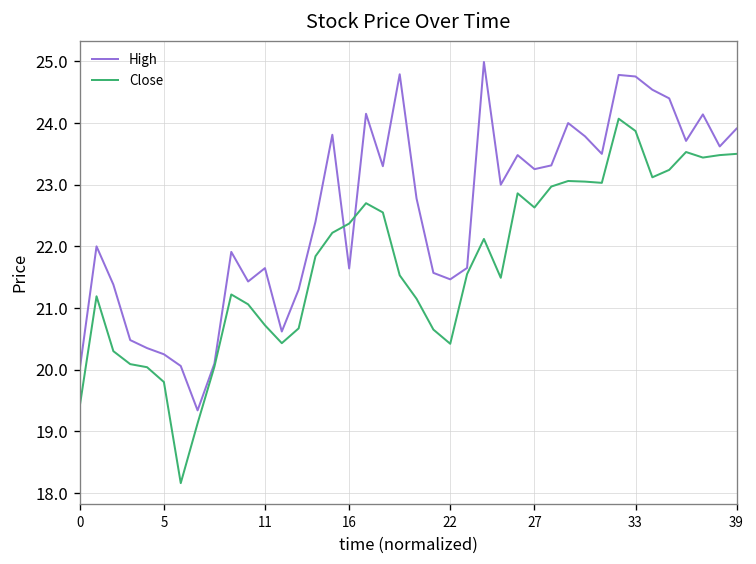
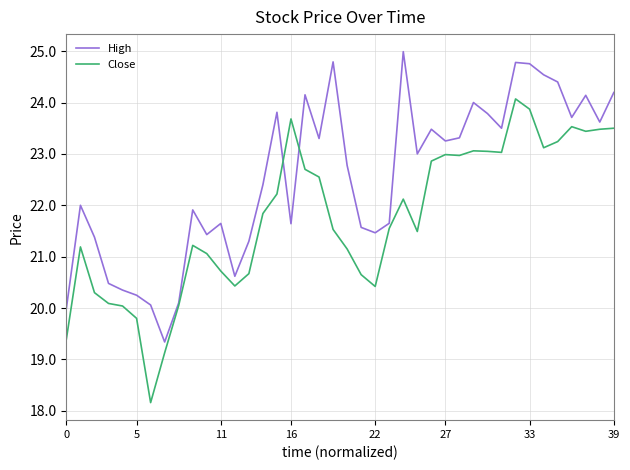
Close, 16: 22.4 -> 23.7
Close, 27: 22.6 -> 23.0
High, 39: 23.9 -> 24.2
